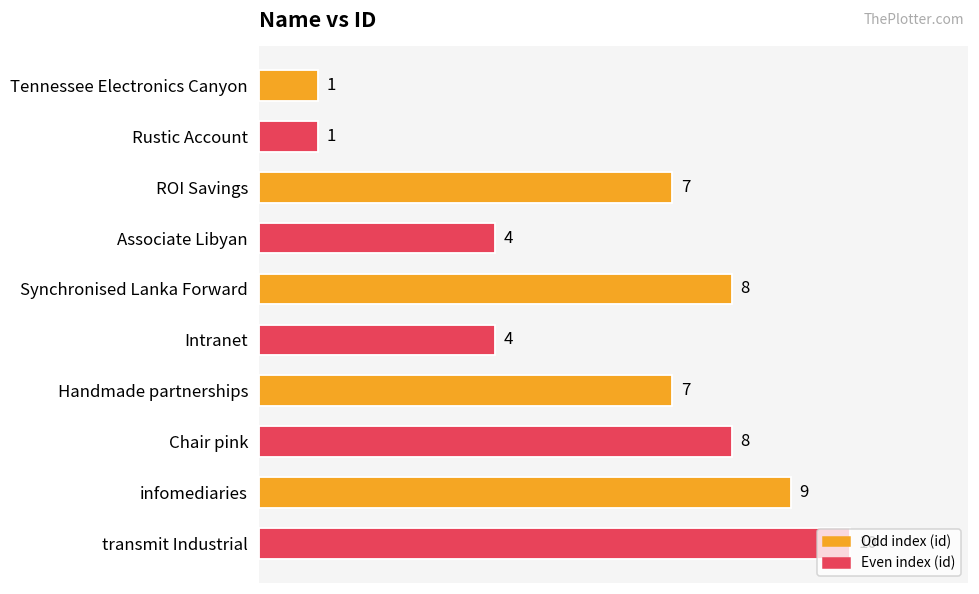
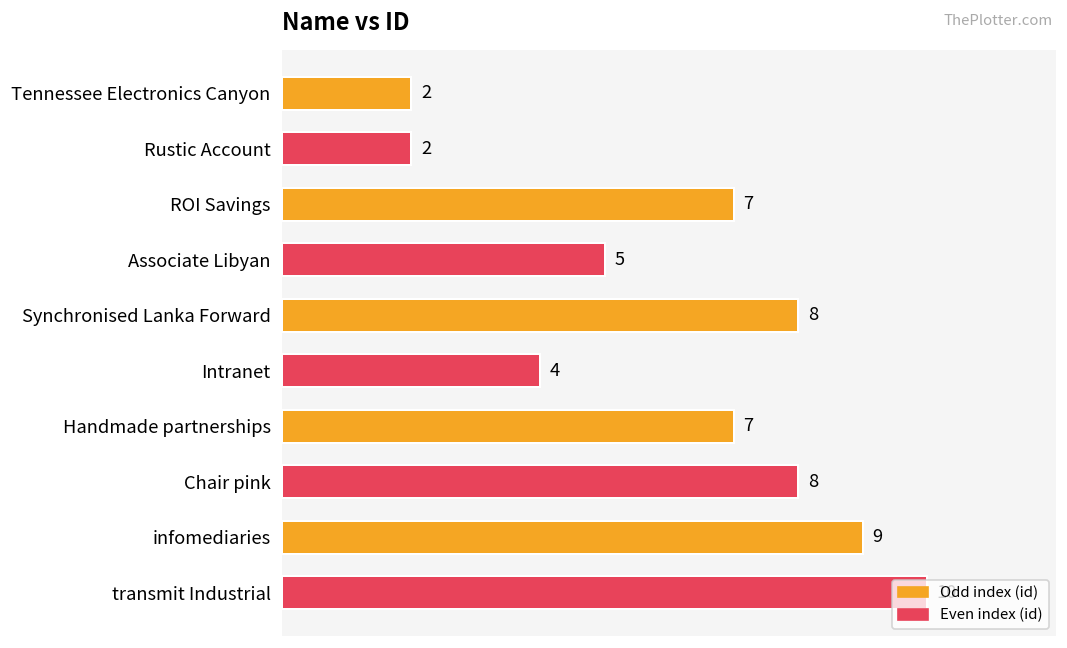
Tennessee Electronics Canyon: 1 -> 2
Rustic Account: 1 -> 2
Associate Libyan: 4 -> 5
